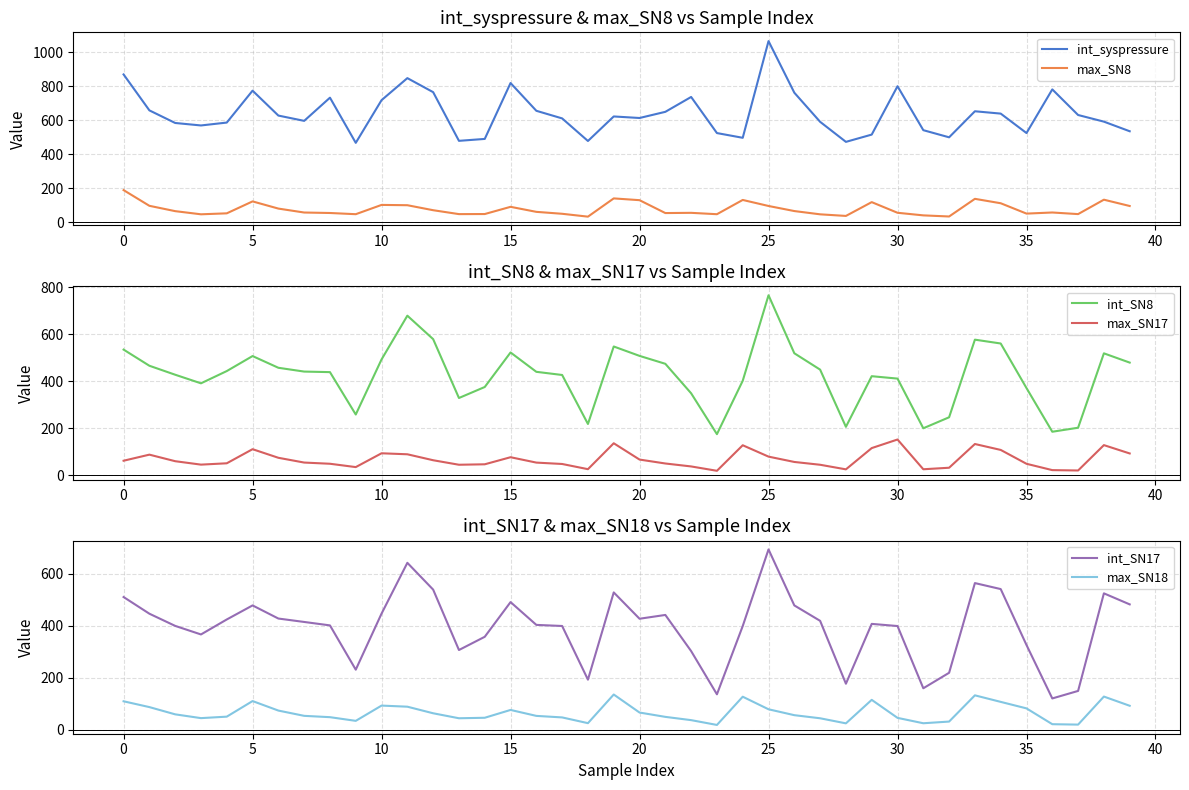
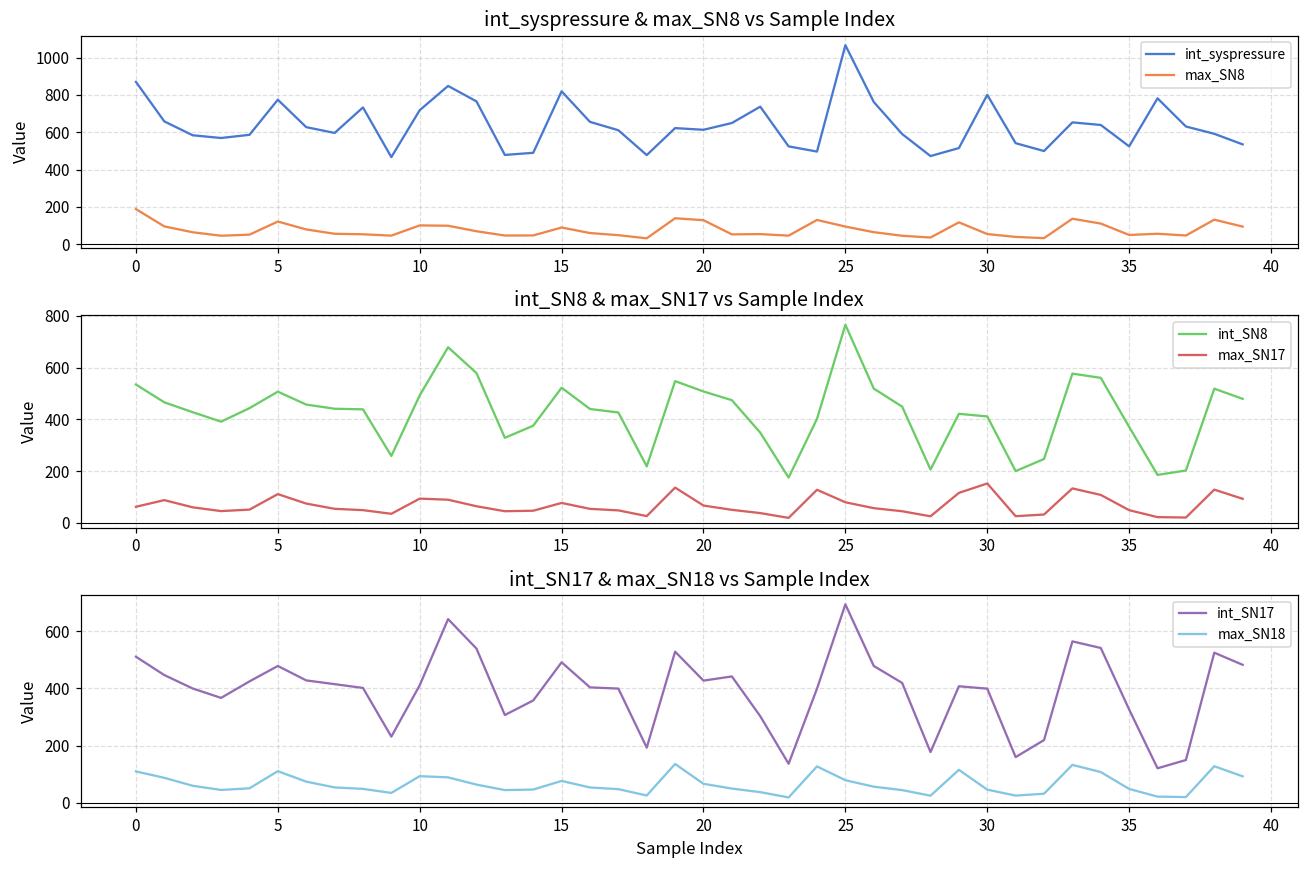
int_SN17 & max_SN18 vs Sample Index, int_SN17, 10: 450 -> 410
int_SN17 & max_SN18 vs Sample Index, max_SN18, 35: 80 -> 50
